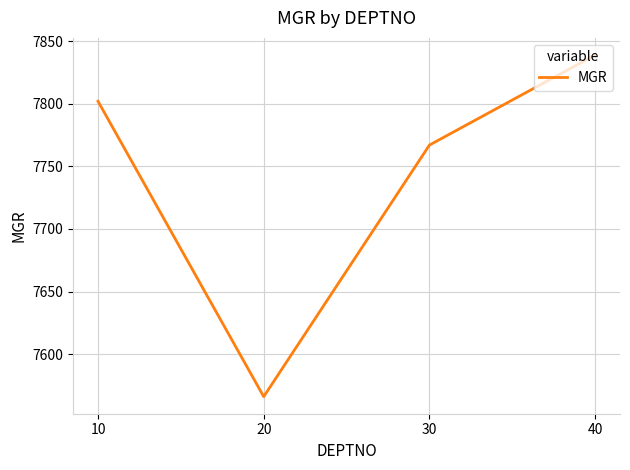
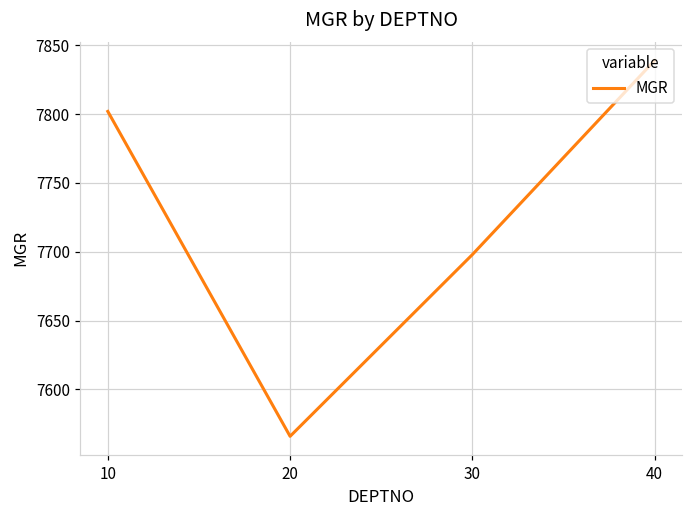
30: 7767 -> 7698
